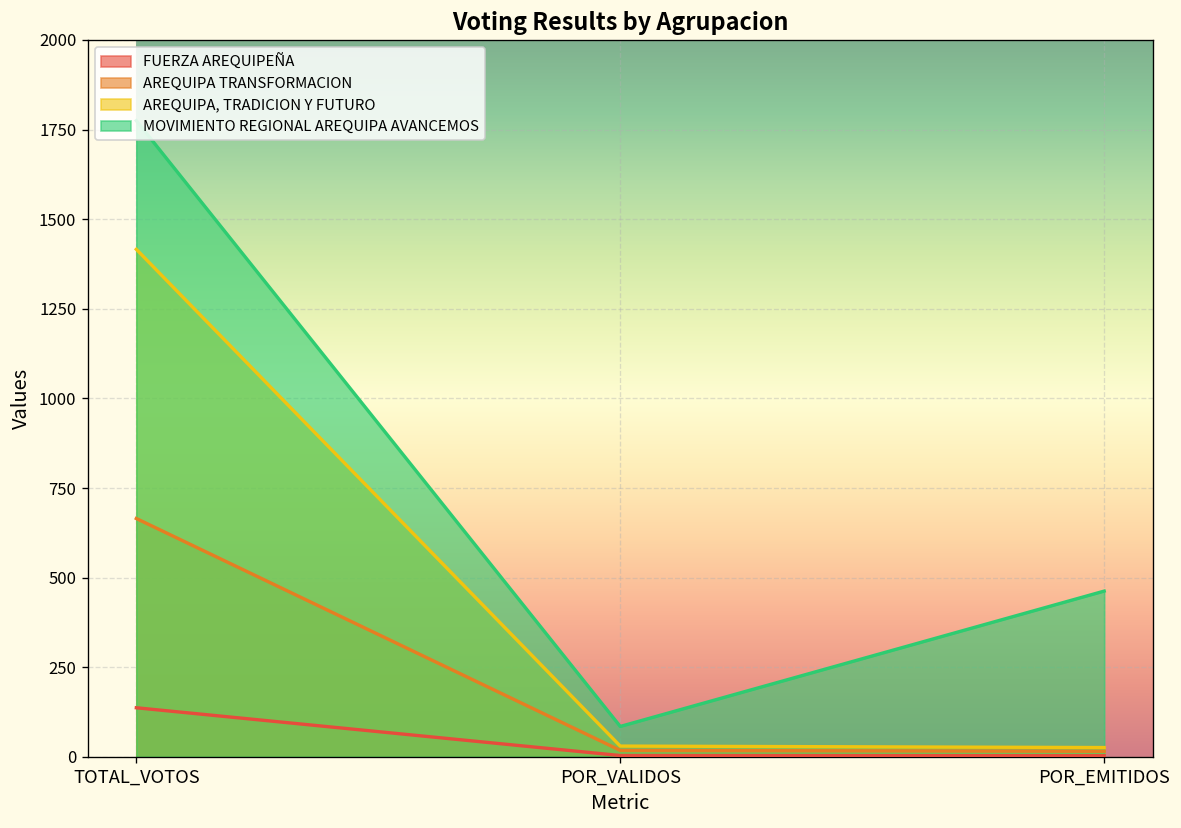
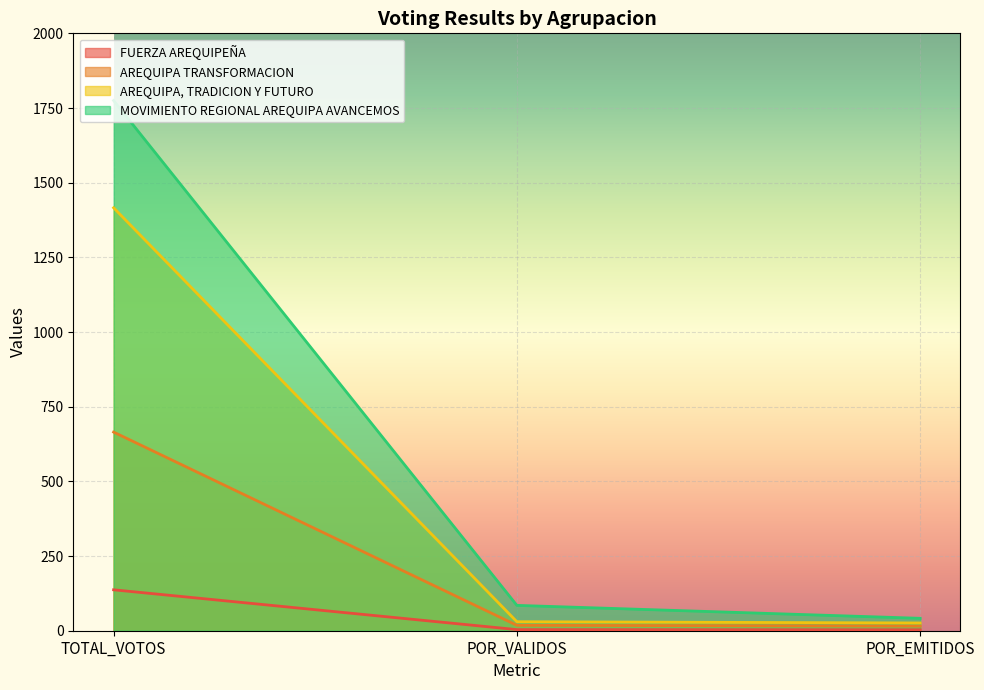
MOVIMIENTO REGIONAL AREQUIPA AVANCEMOS, POR_EMITIDOS: 460 -> 40
